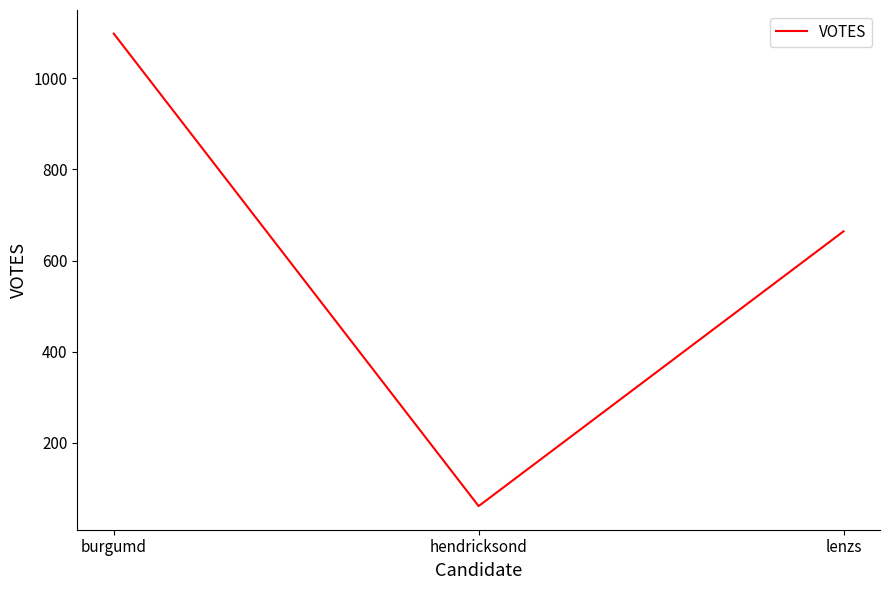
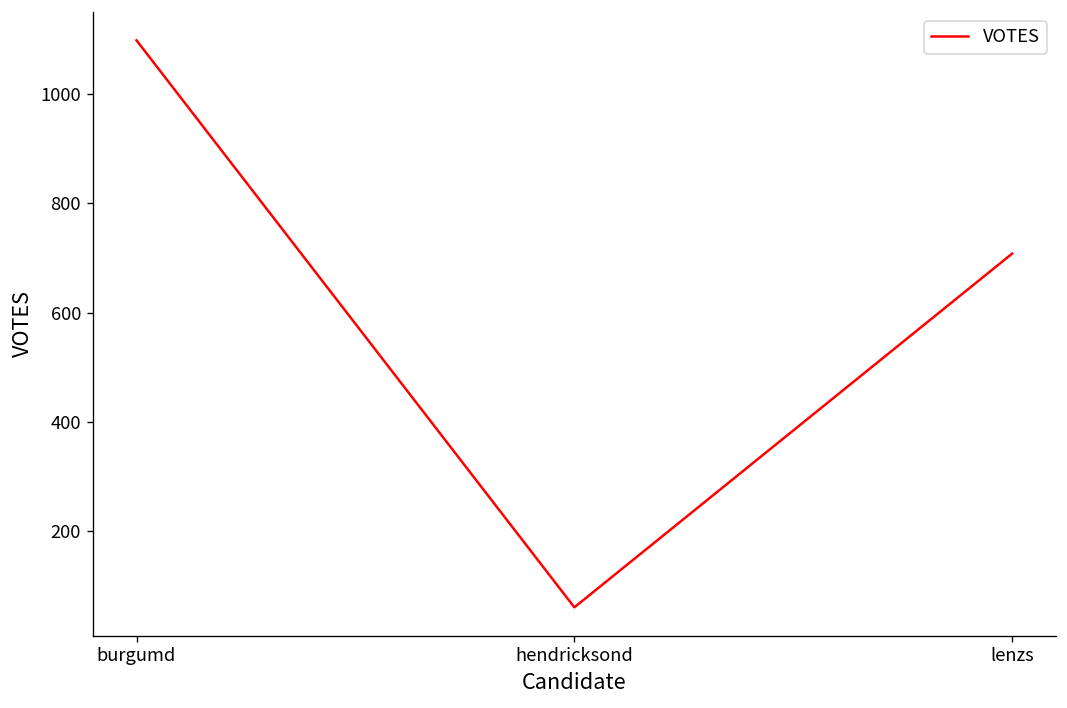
lenzs: 660 -> 710
